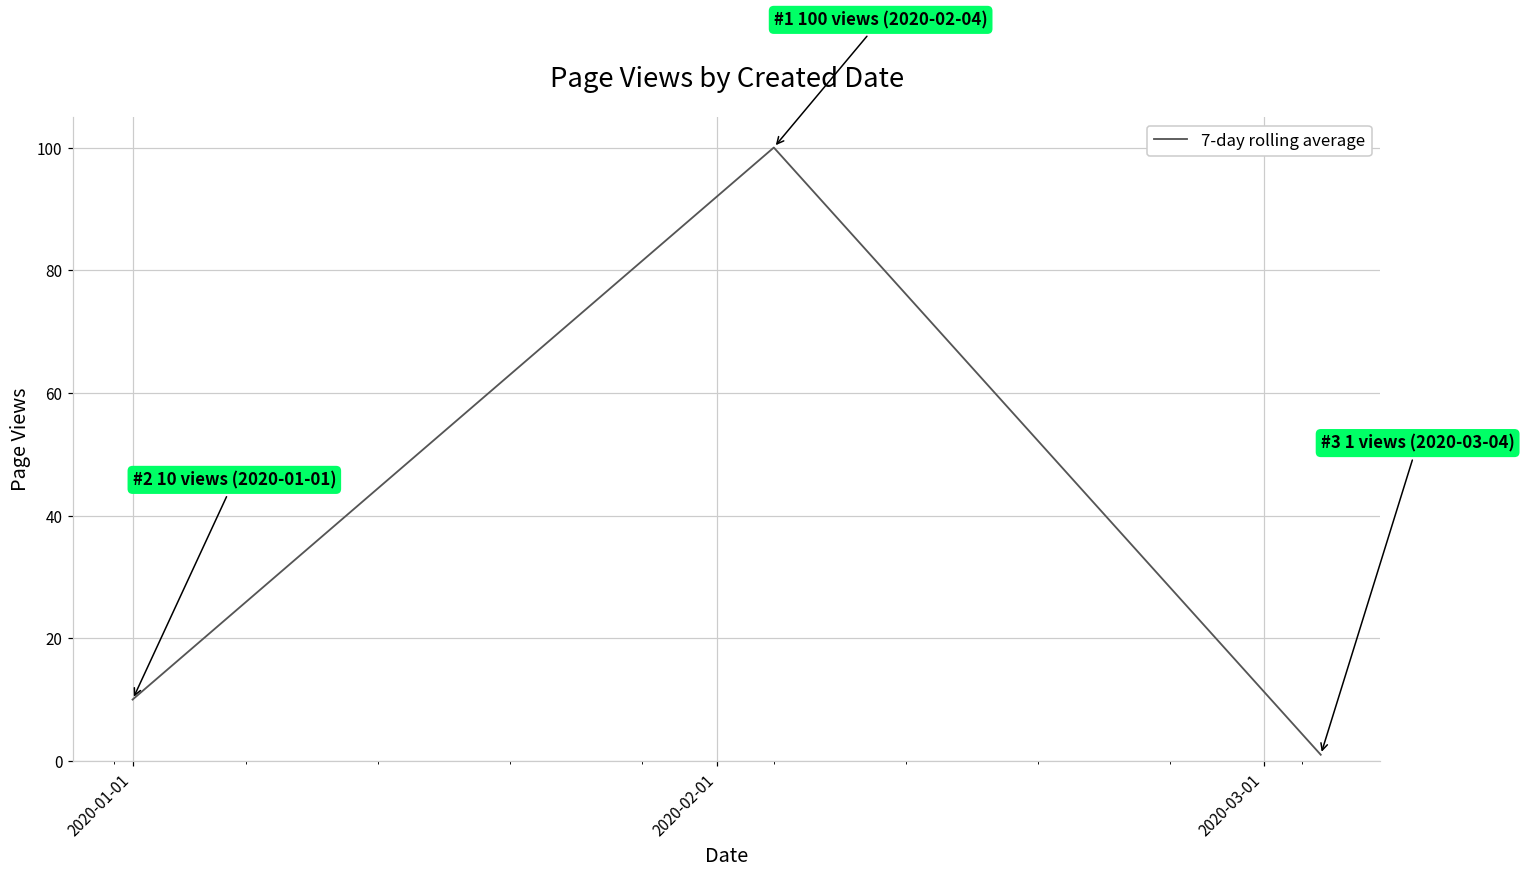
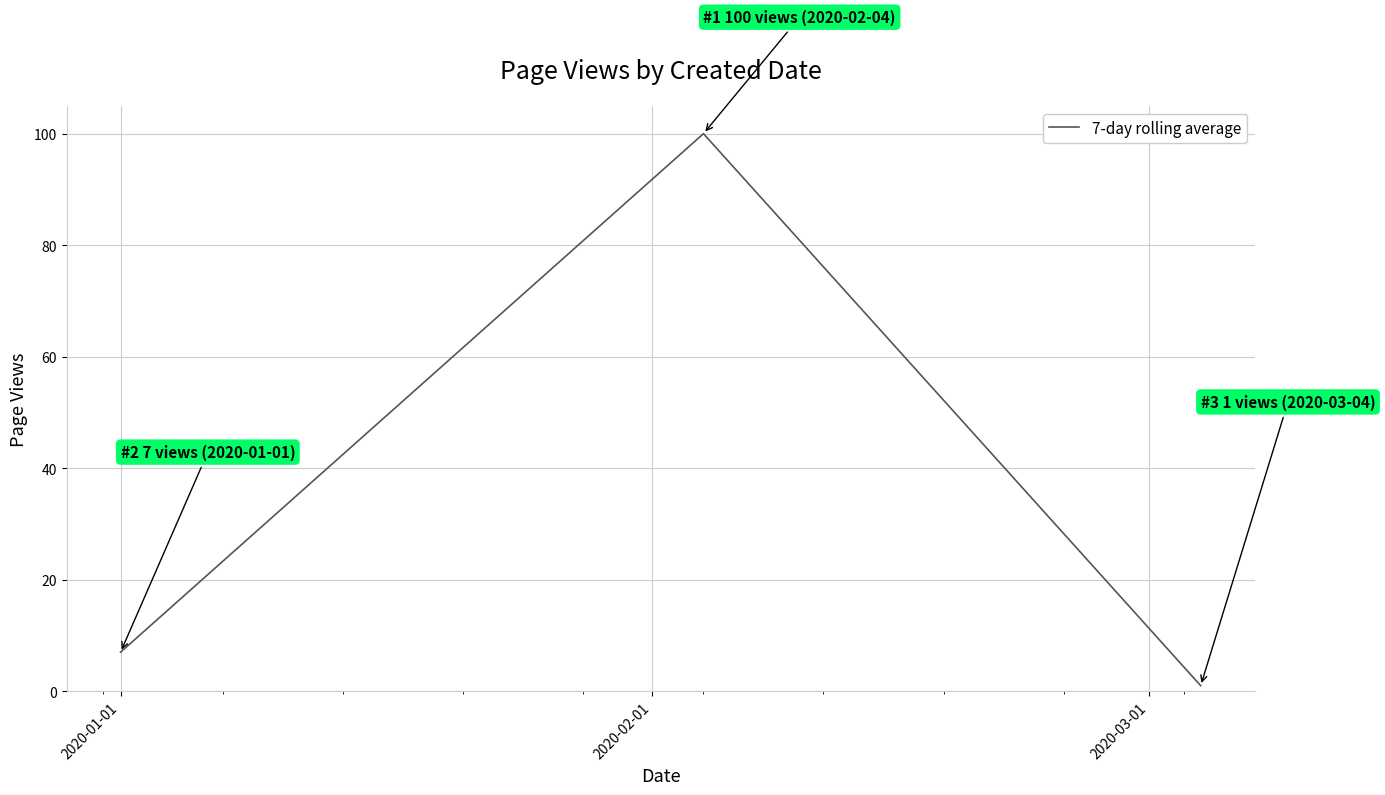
2020-01-01: 10 -> 7
